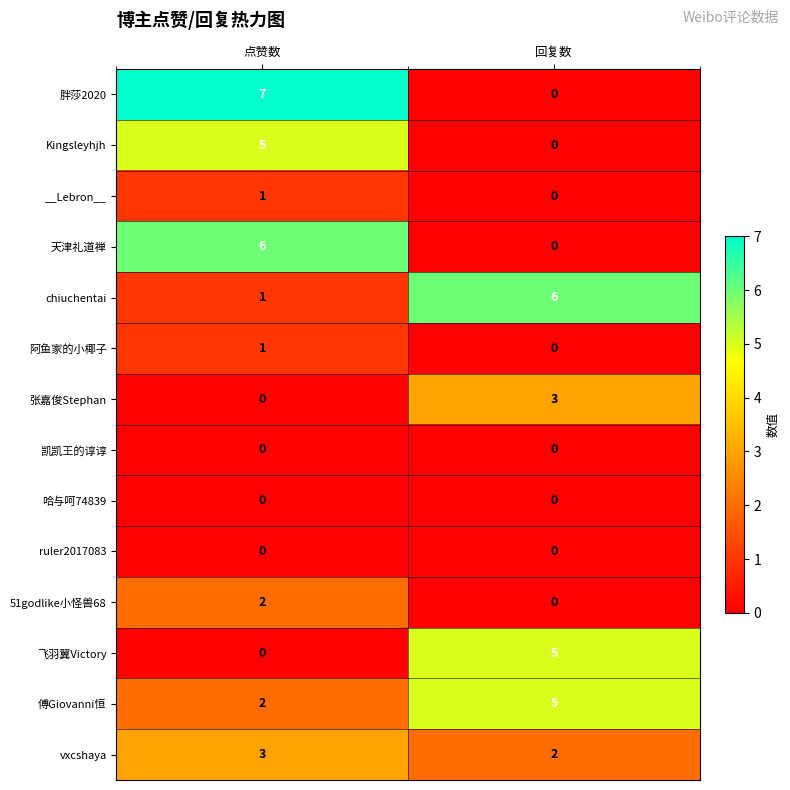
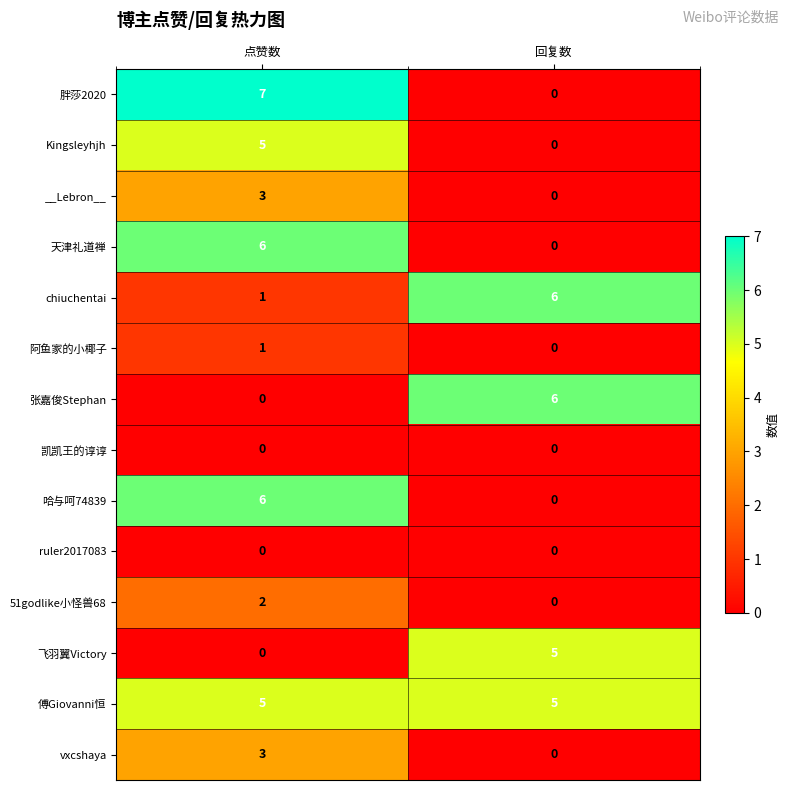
__Lebron__, 点赞数: 1 -> 3
张嘉俊Stephan, 回复数: 3 -> 6
哈与呵74839, 点赞数: 0 -> 6
傅Giovanni恒, 点赞数: 2 -> 5
vxcshaya, 回复数: 2 -> 0
